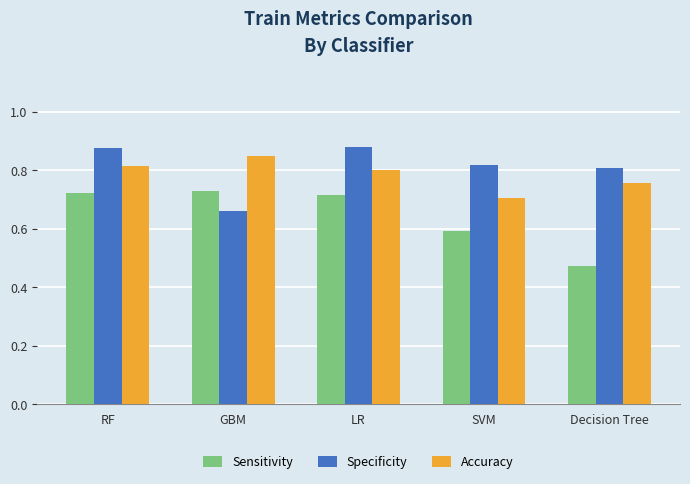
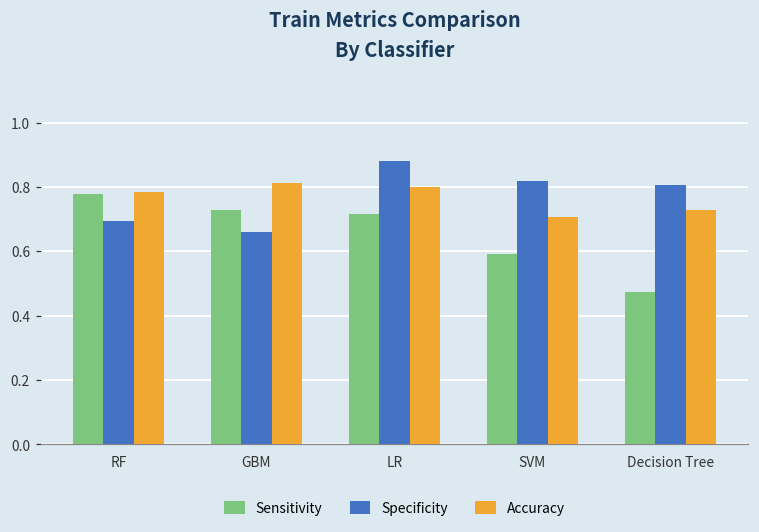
Sensitivity, RF: 0.72 -> 0.78
Specificity, RF: 0.88 -> 0.69
Accuracy, RF: 0.81 -> 0.79
Accuracy, GBM: 0.85 -> 0.81
Accuracy, Decision Tree: 0.76 -> 0.73
